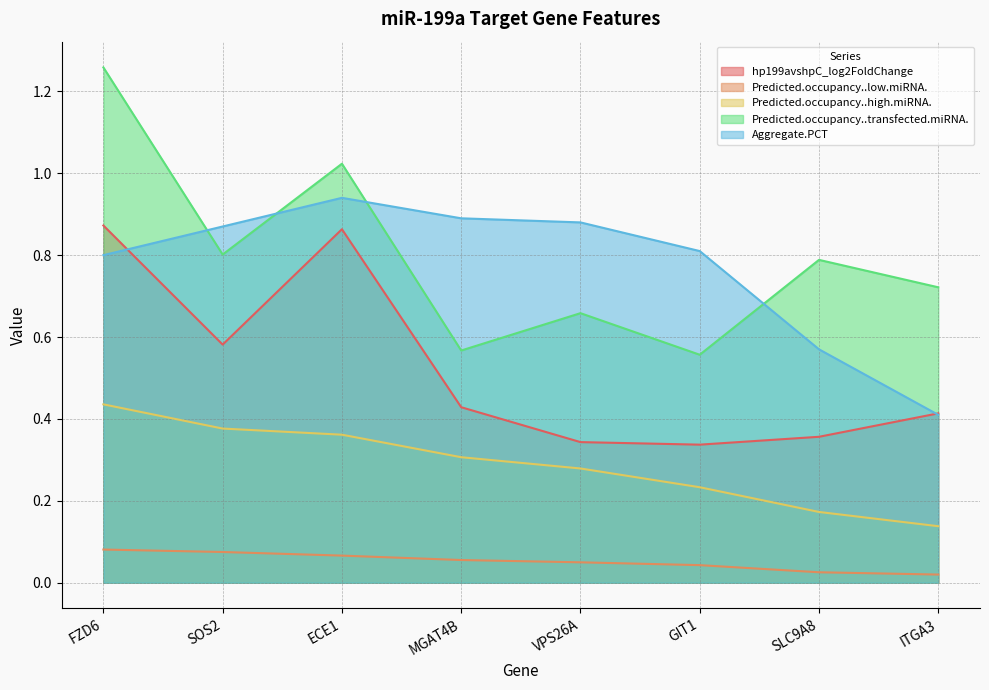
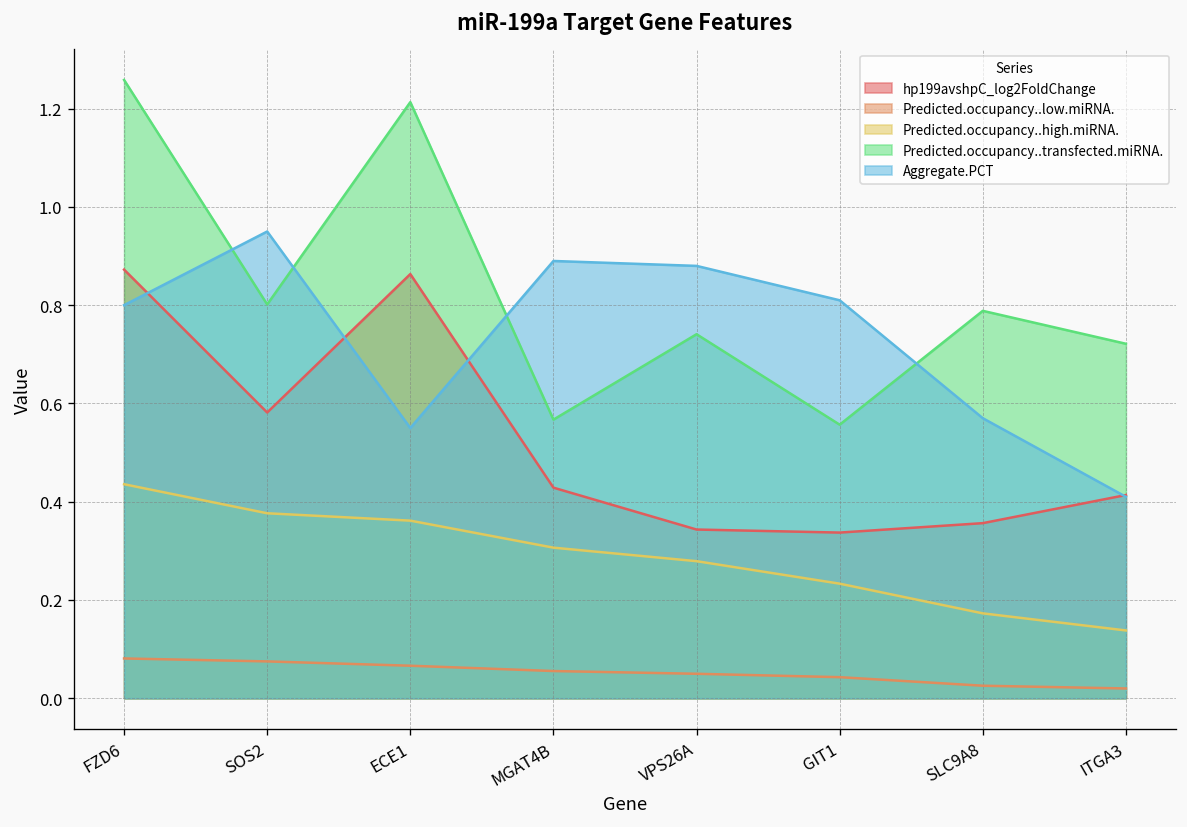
Aggregate.PCT, SOS2: 0.87 -> 0.95
Predicted.occupancy..transfected.miRNA., ECE1: 1.02 -> 1.21
Aggregate.PCT, ECE1: 0.94 -> 0.55
Predicted.occupancy..transfected.miRNA., VPS26A: 0.66 -> 0.74
